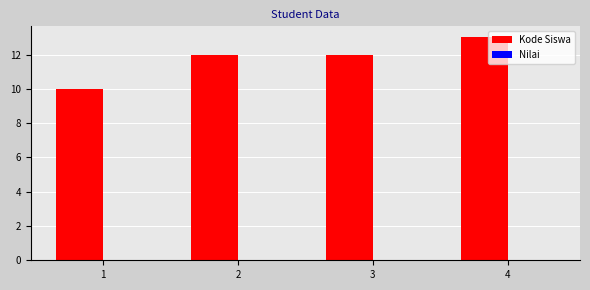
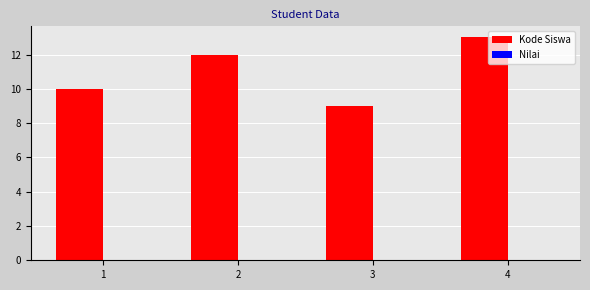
Kode Siswa, 3: 12 -> 9
